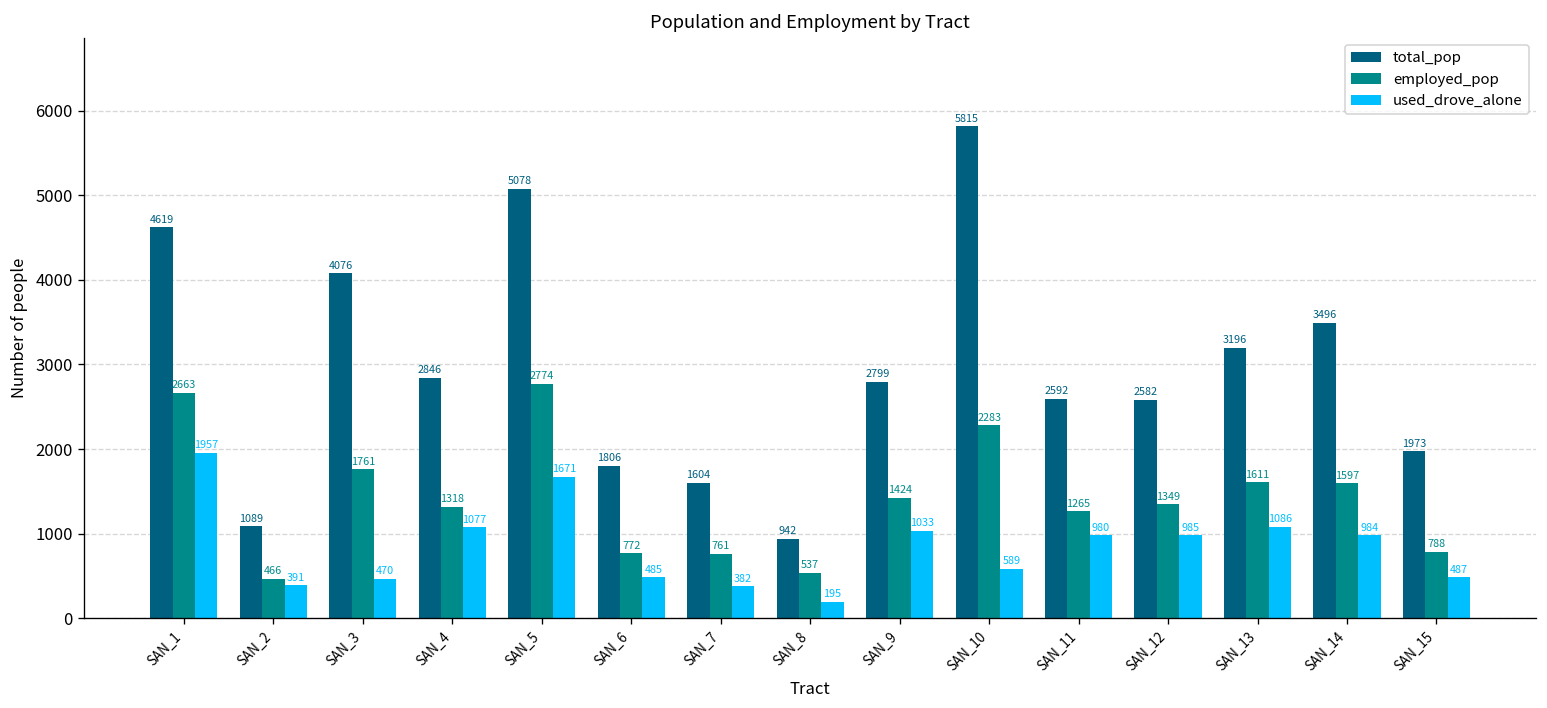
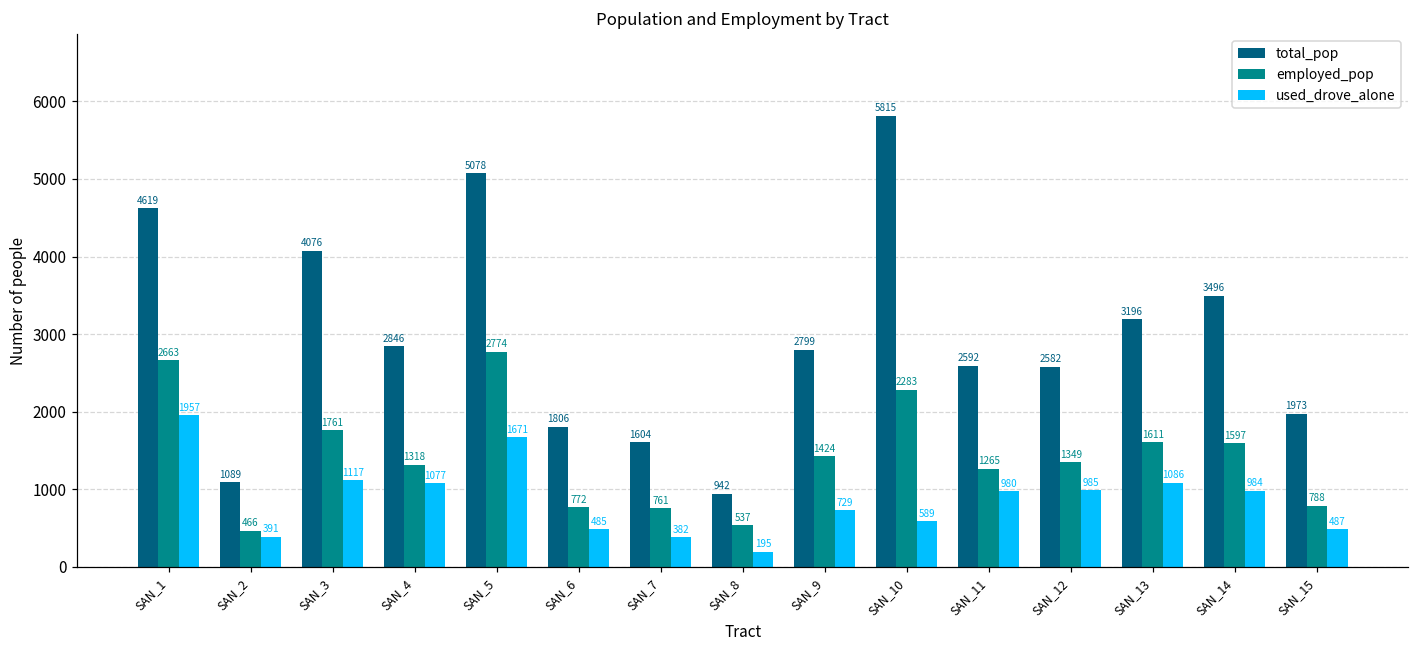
used_drove_alone, SAN_3: 470 -> 1117
used_drove_alone, SAN_9: 1033 -> 729
